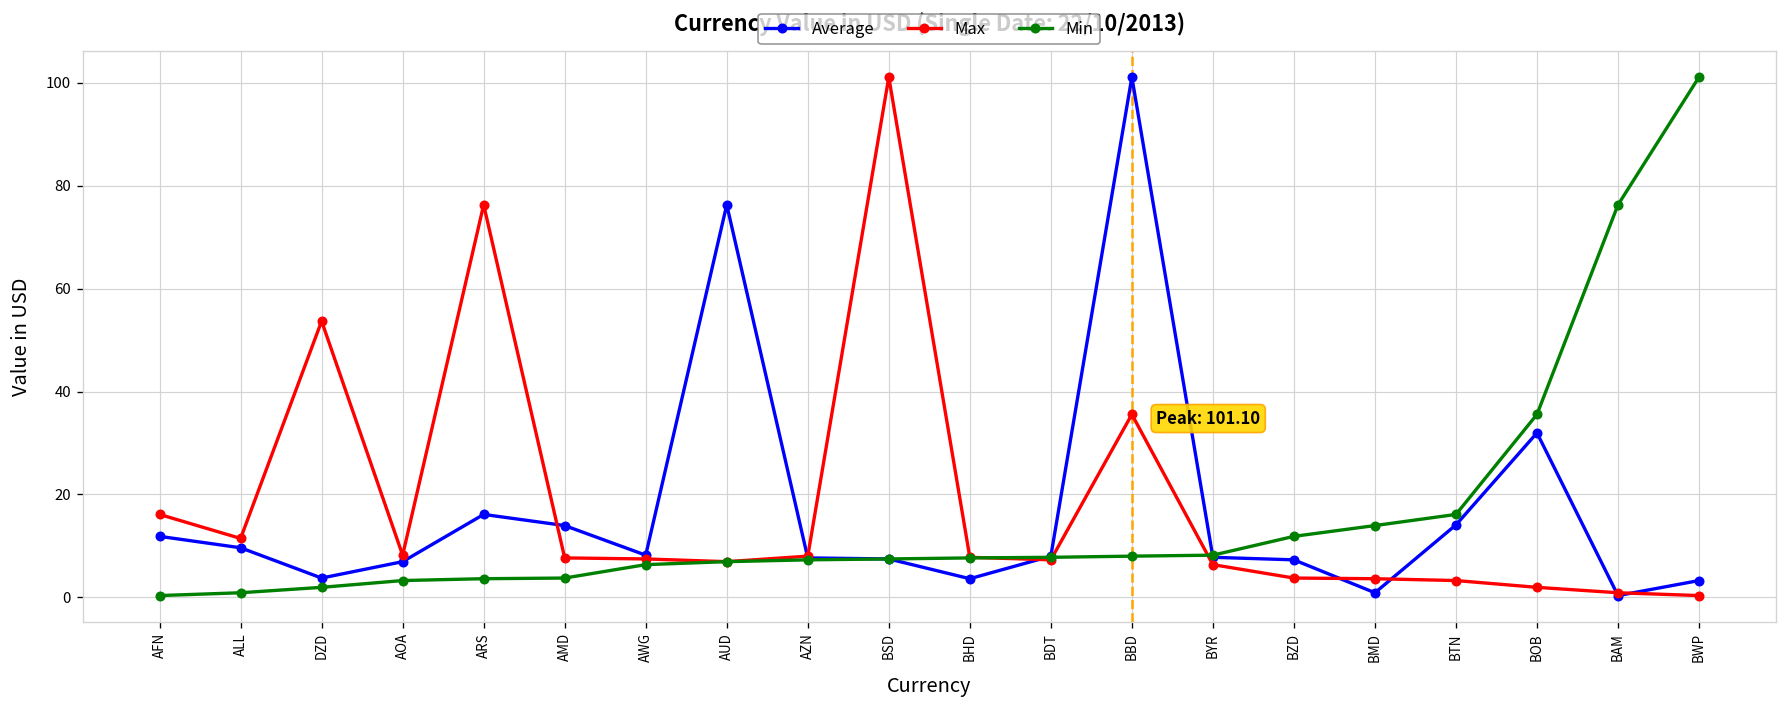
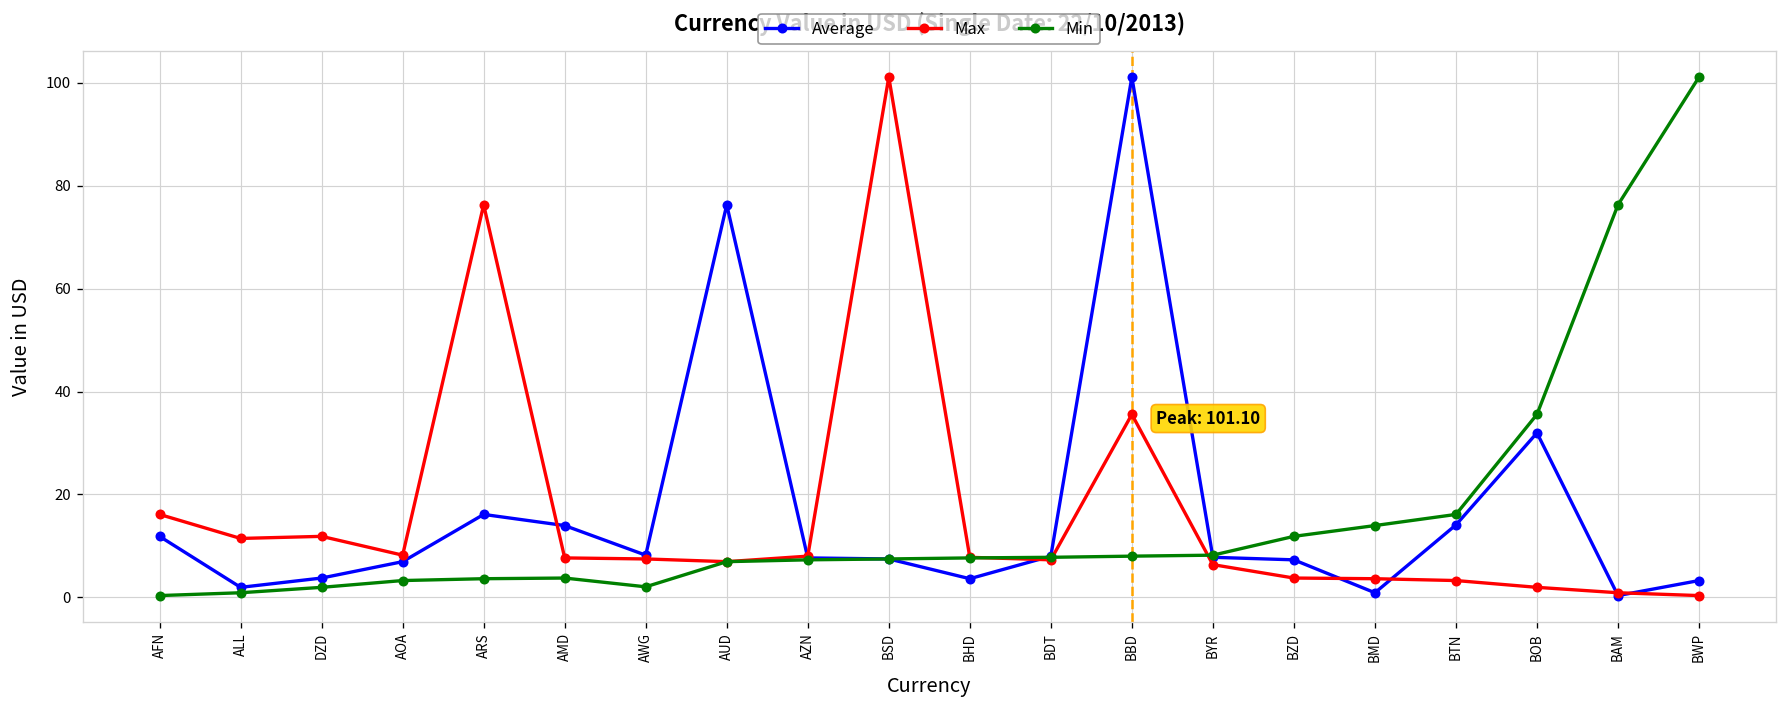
Average, ALL: 10 -> 2
Max, DZD: 54 -> 12
Min, AWG: 6 -> 2
